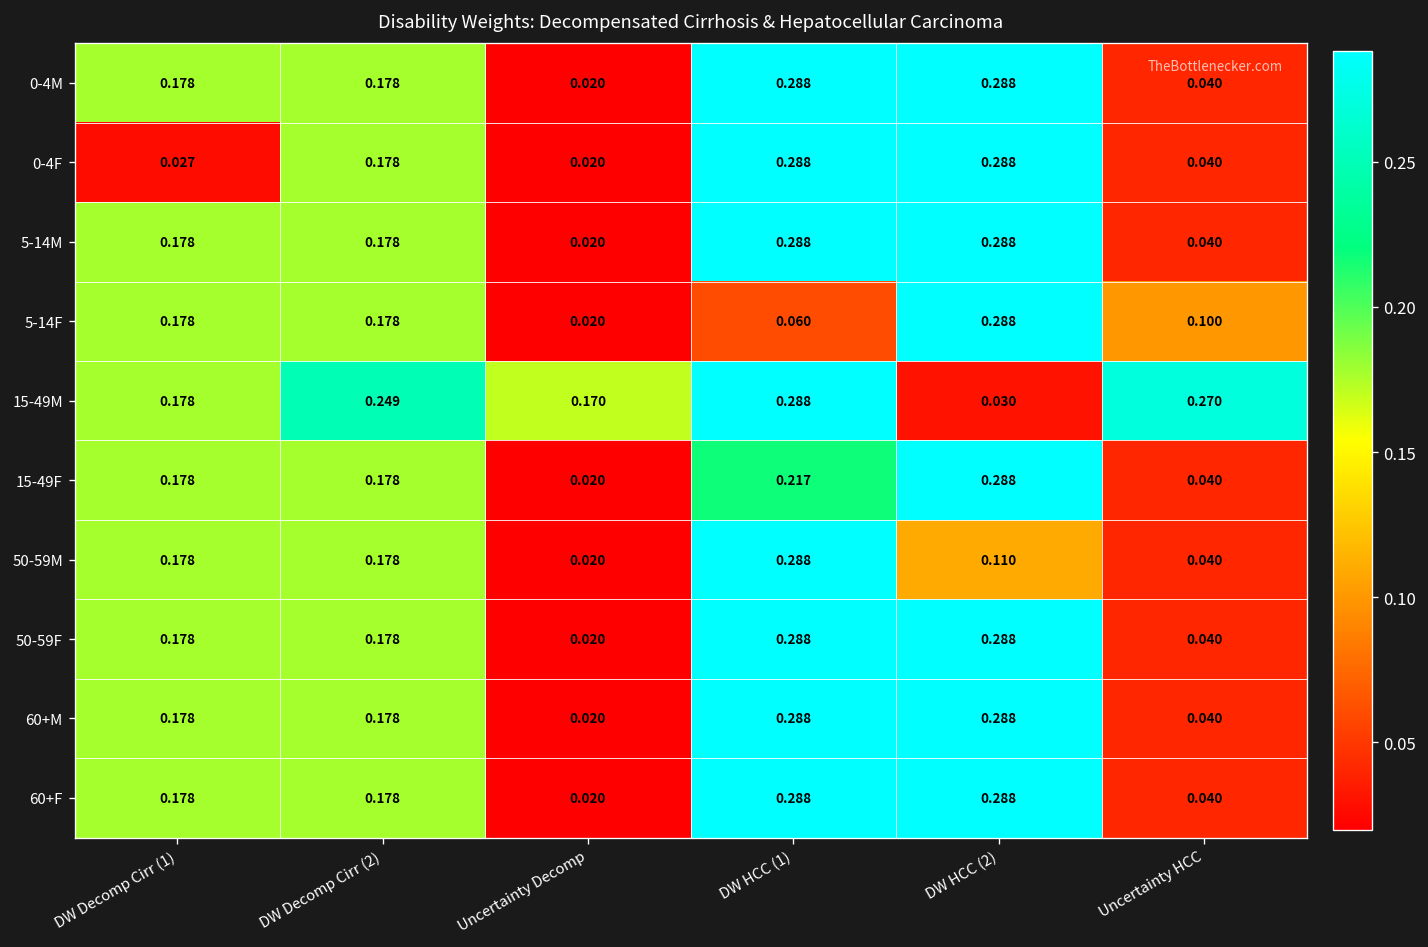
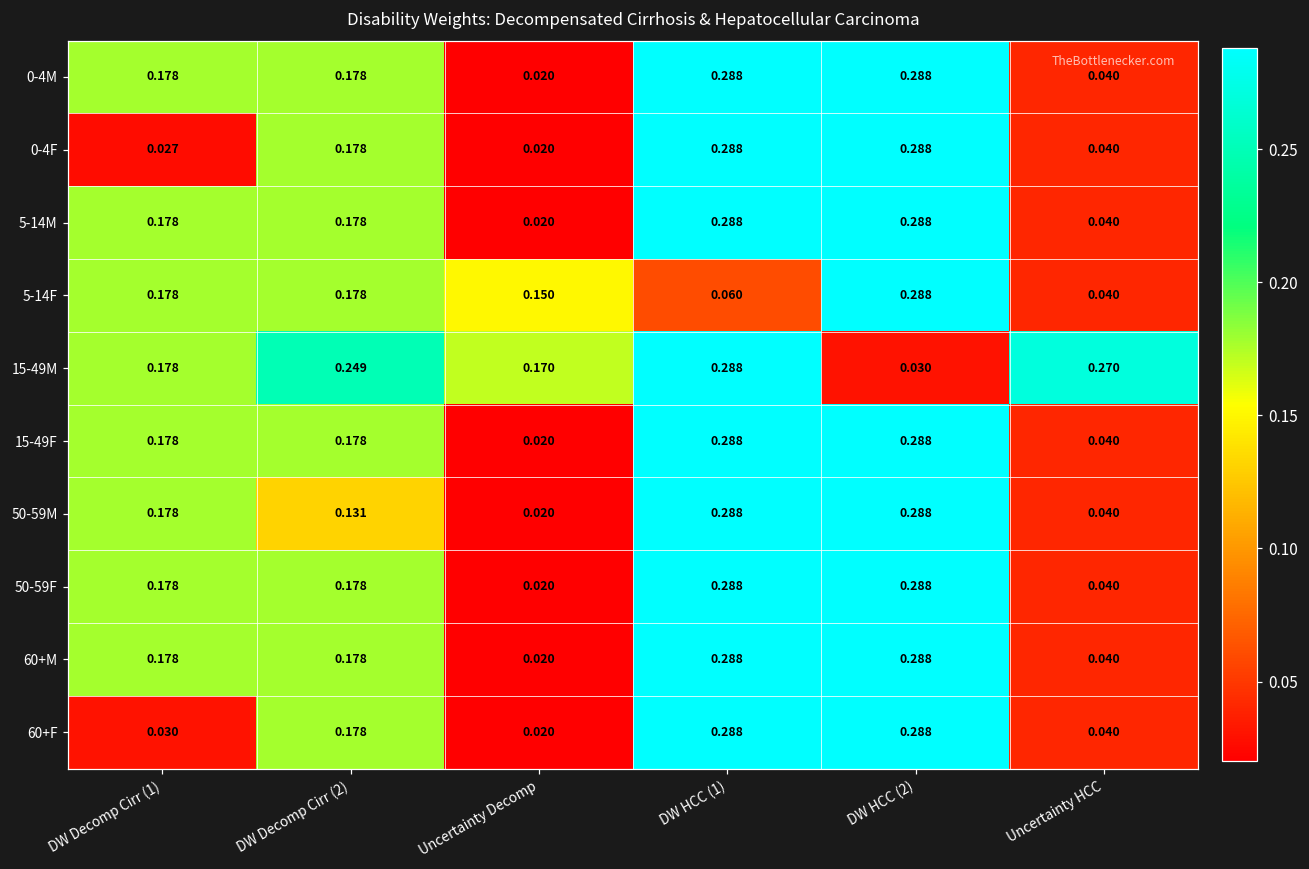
5-14F, Uncertainty Decomp: 0.020 -> 0.150
5-14F, Uncertainty HCC: 0.100 -> 0.040
15-49F, DW HCC (1): 0.217 -> 0.288
50-59M, DW Decomp Cirr (2): 0.178 -> 0.131
50-59M, DW HCC (2): 0.110 -> 0.288
60+F, DW Decomp Cirr (1): 0.178 -> 0.030
